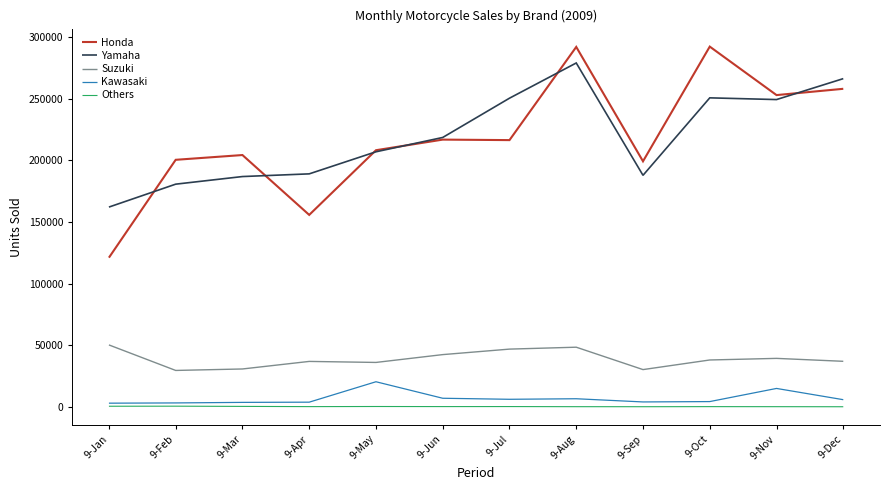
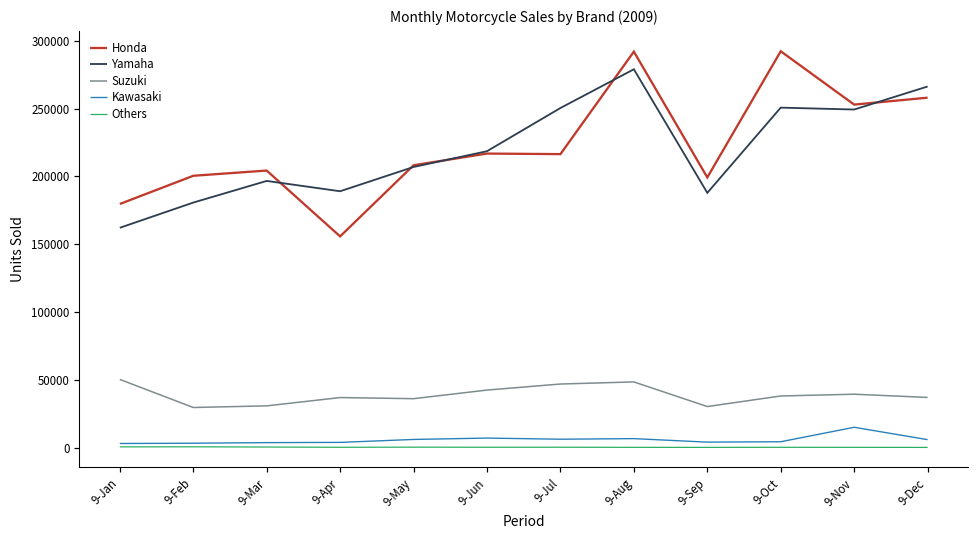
Honda, 9-Jan: 121000 -> 180000
Yamaha, 9-Mar: 187000 -> 197000
Kawasaki, 9-May: 20000 -> 6000
